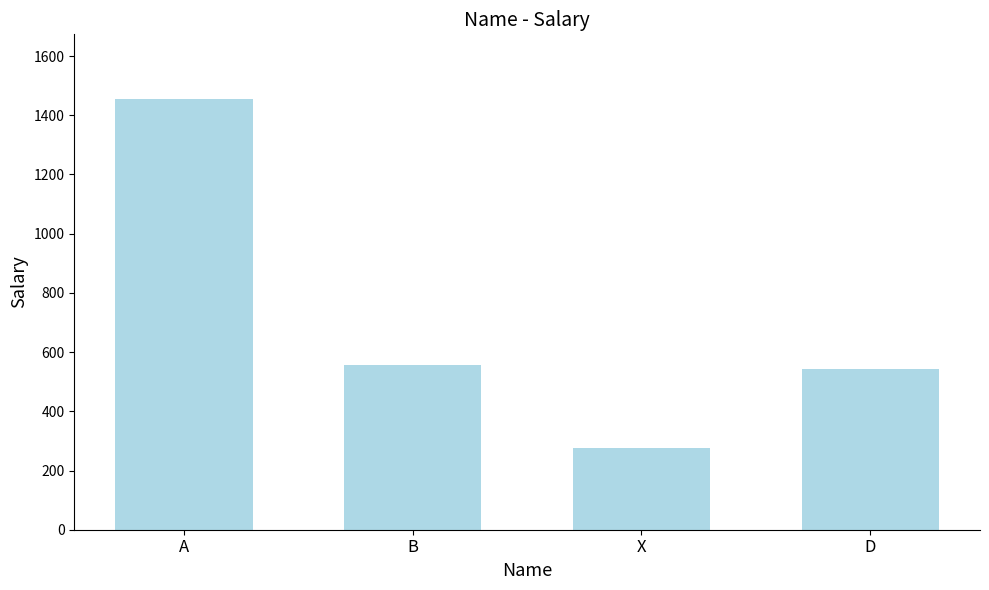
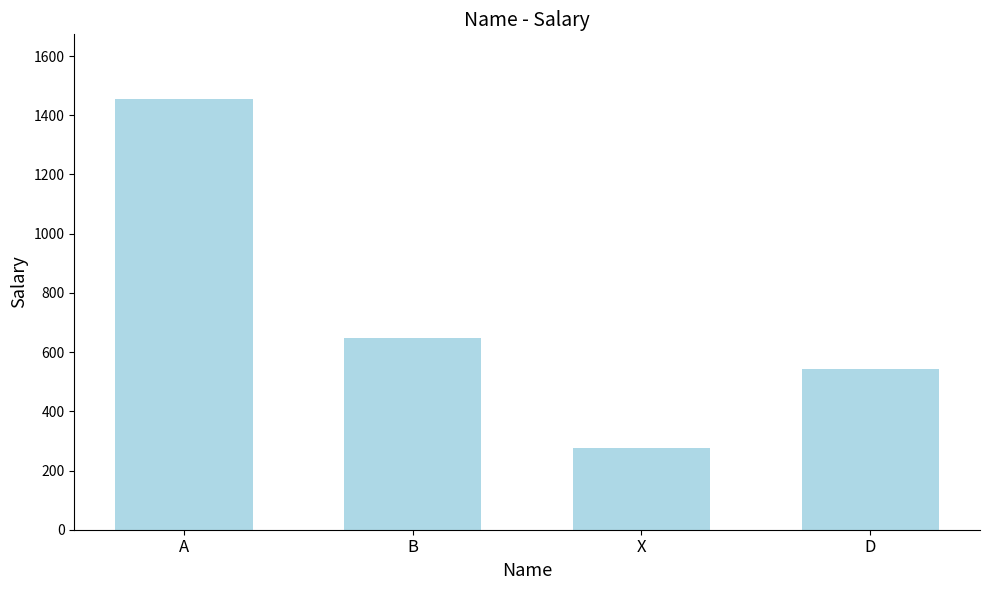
B: 560 -> 650
